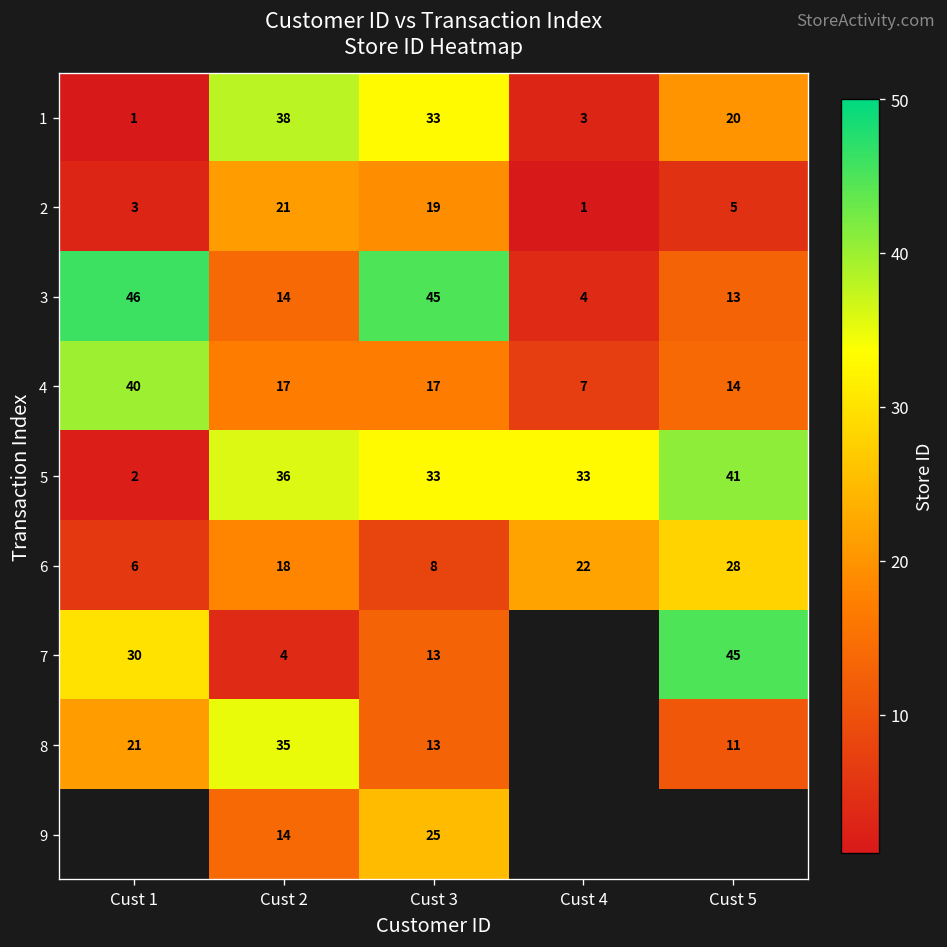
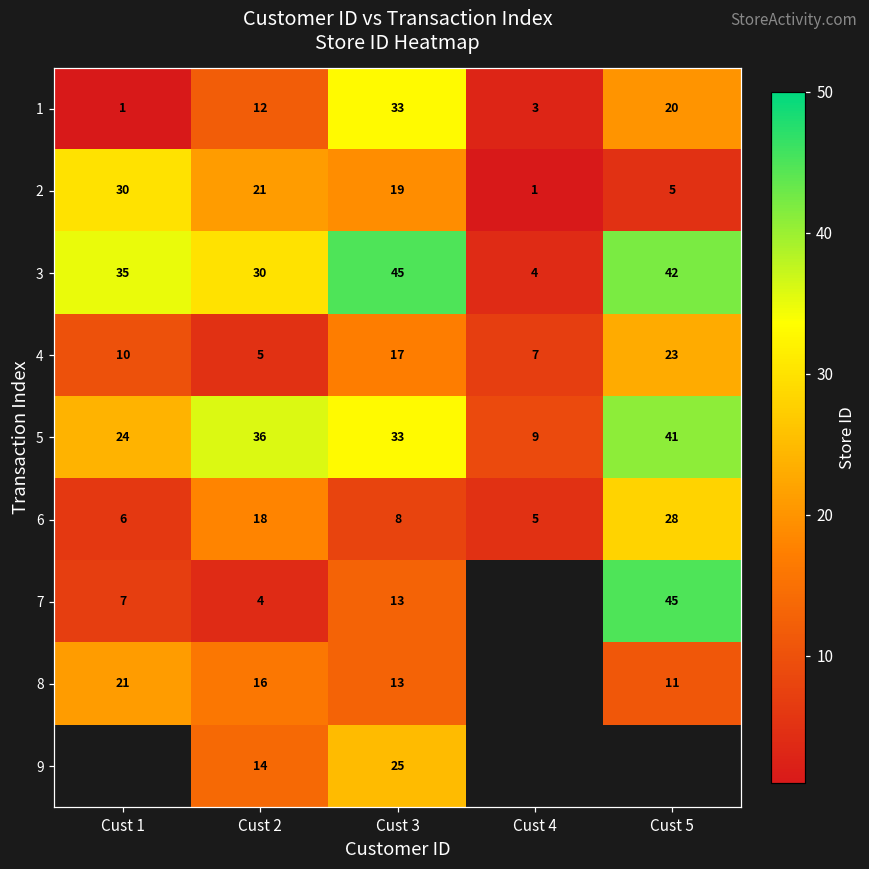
1, Cust 2: 38 -> 12
2, Cust 1: 3 -> 30
3, Cust 1: 46 -> 35
3, Cust 2: 14 -> 30
3, Cust 5: 13 -> 42
4, Cust 1: 40 -> 10
4, Cust 2: 17 -> 5
4, Cust 5: 14 -> 23
5, Cust 1: 2 -> 24
5, Cust 4: 33 -> 9
6, Cust 4: 22 -> 5
7, Cust 1: 30 -> 7
8, Cust 2: 35 -> 16
